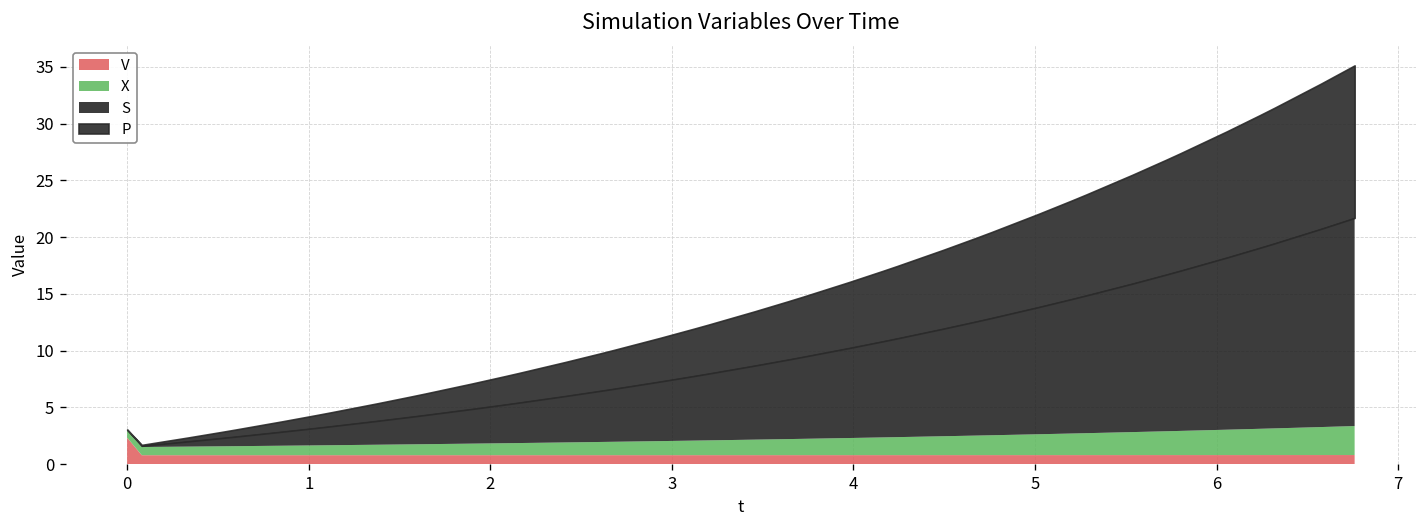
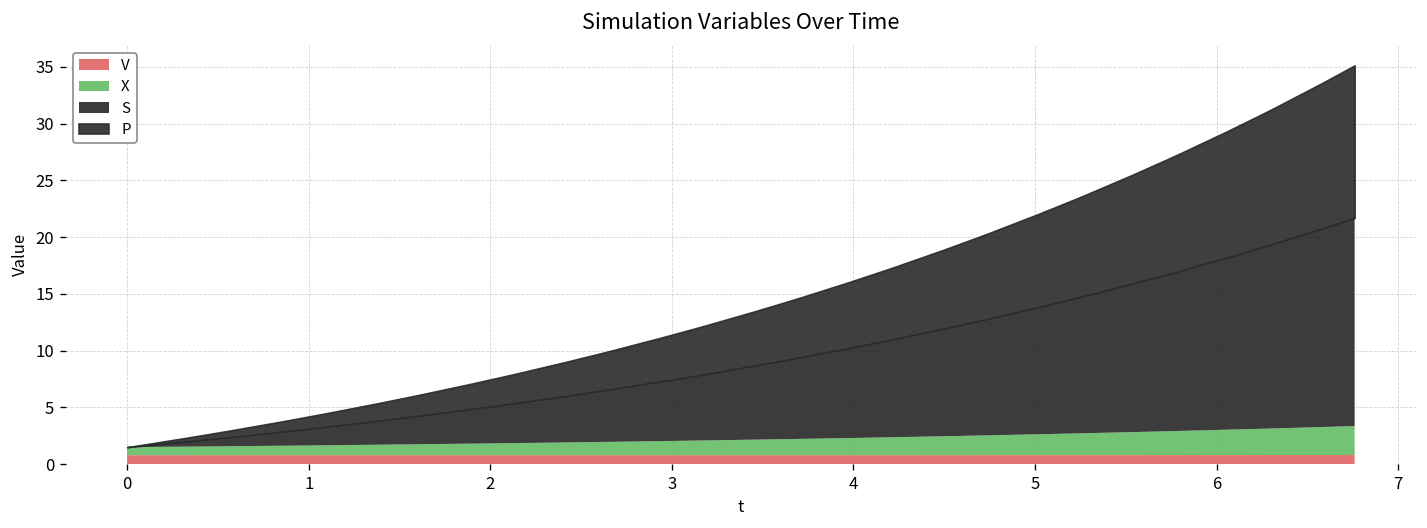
V, 0: 2 -> 1
